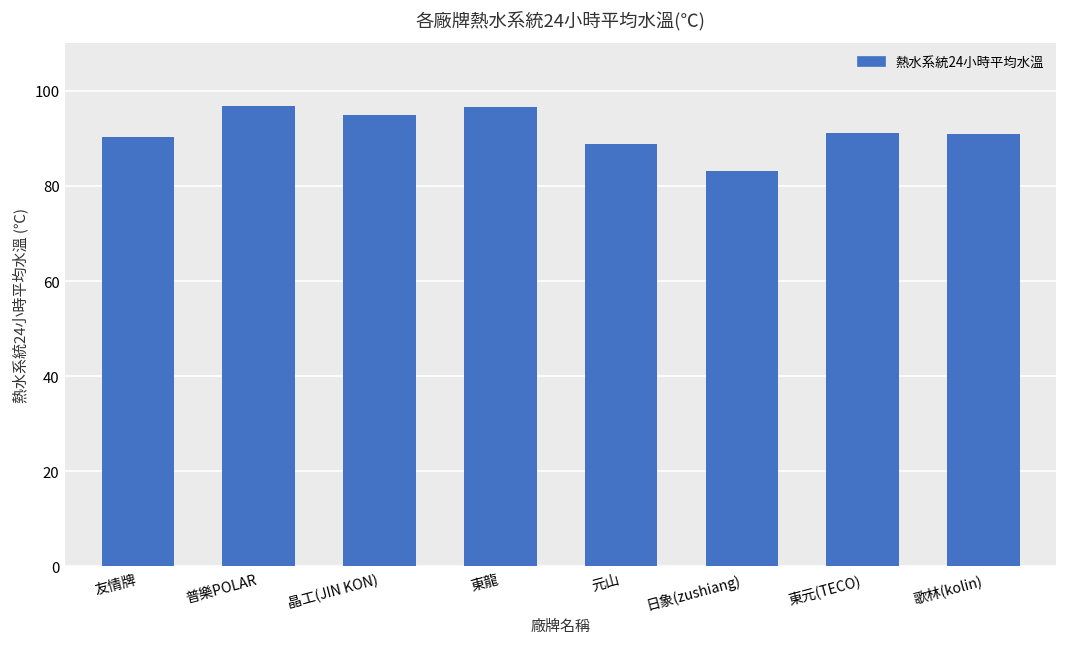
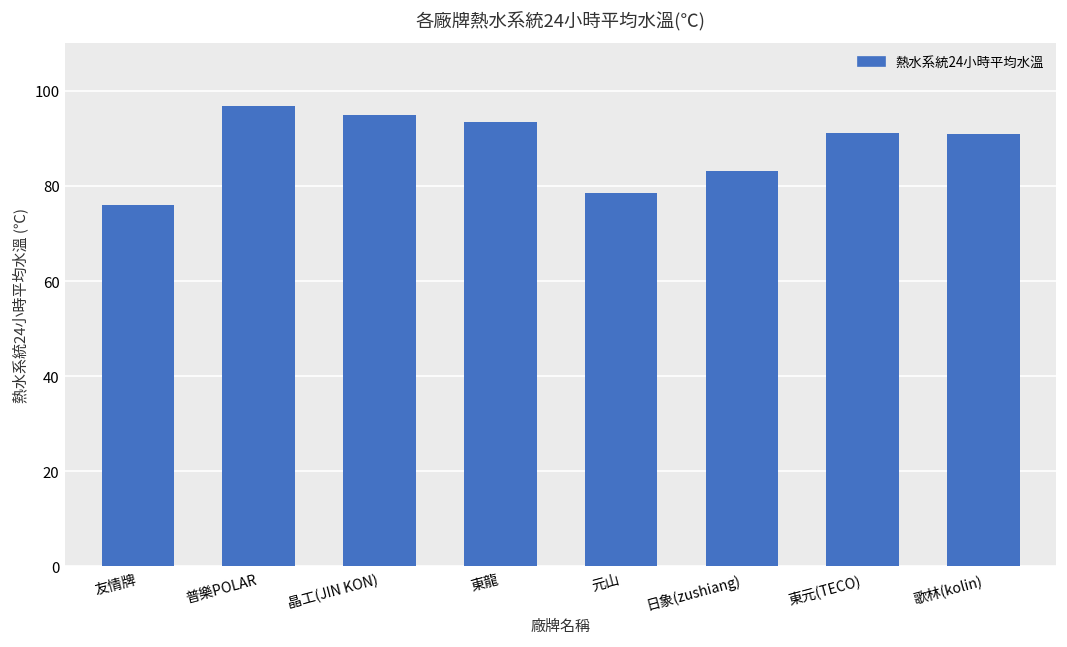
友情牌: 90 -> 76
東龍: 97 -> 93
元山: 89 -> 79
